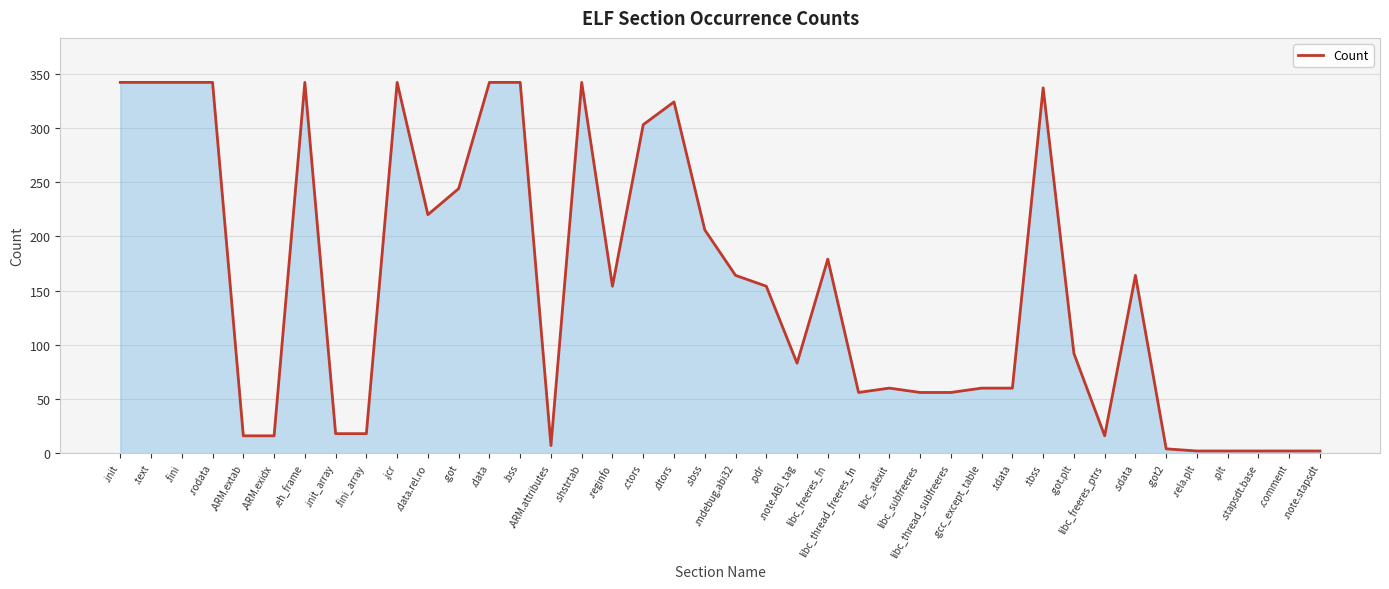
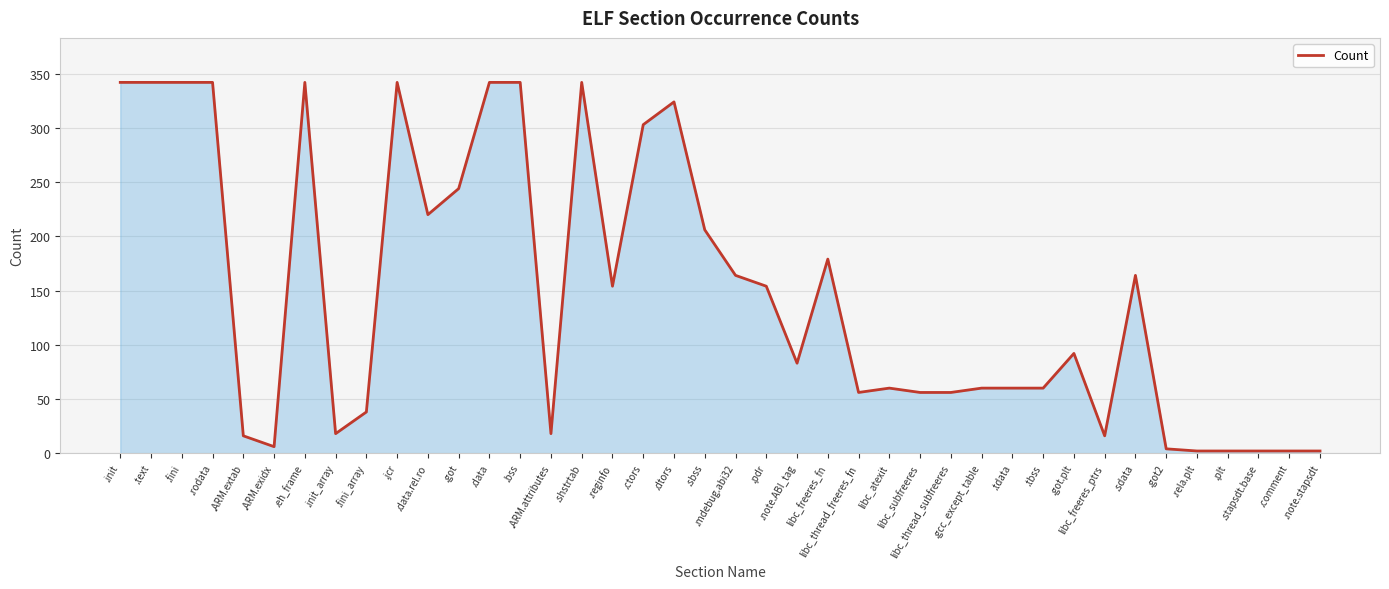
.ARM.exidx: 16 -> 6
.fini_array: 18 -> 38
.ARM.attributes: 7 -> 18
.tbss: 337 -> 60
